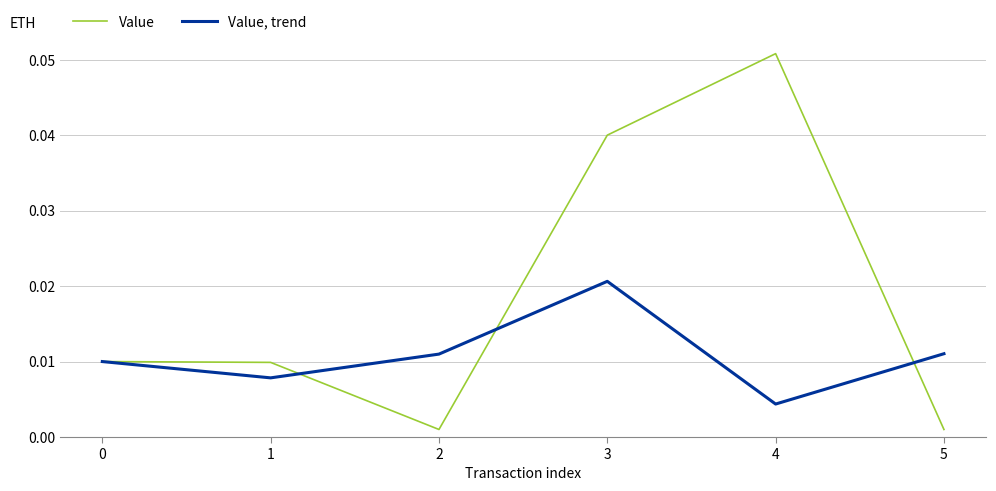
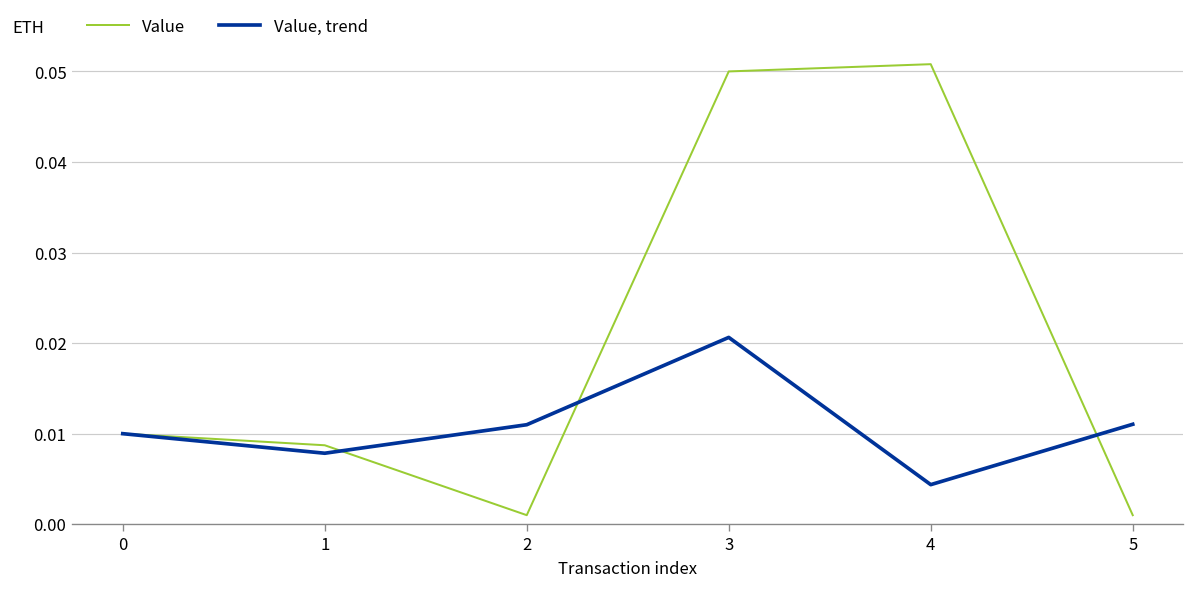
Value, 1: 0.010 -> 0.009
Value, 3: 0.04 -> 0.05
